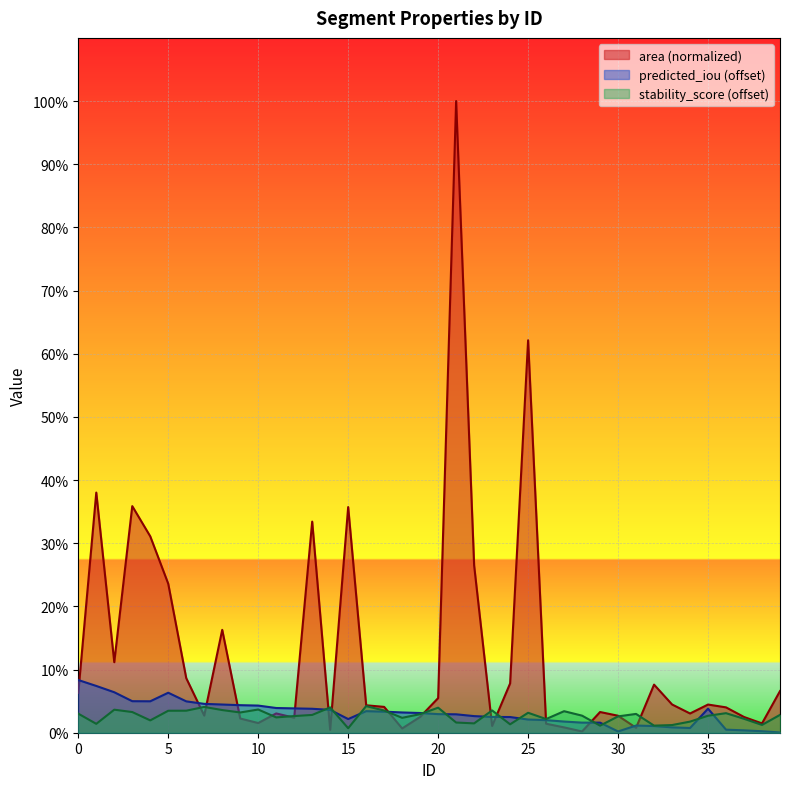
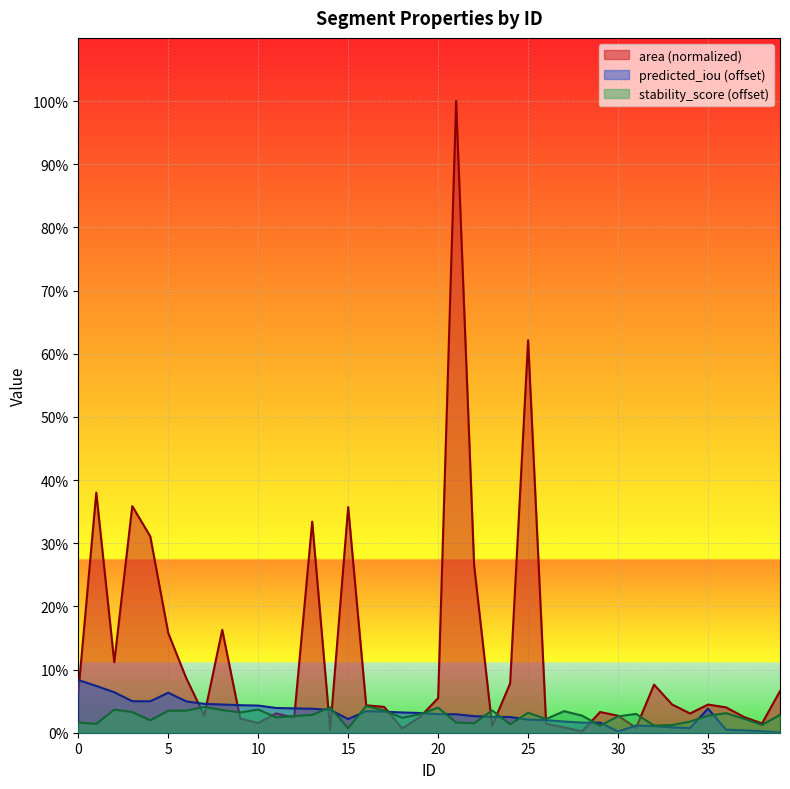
stability_score (offset), 0: 3% -> 2%
area (normalized), 5: 24% -> 16%
